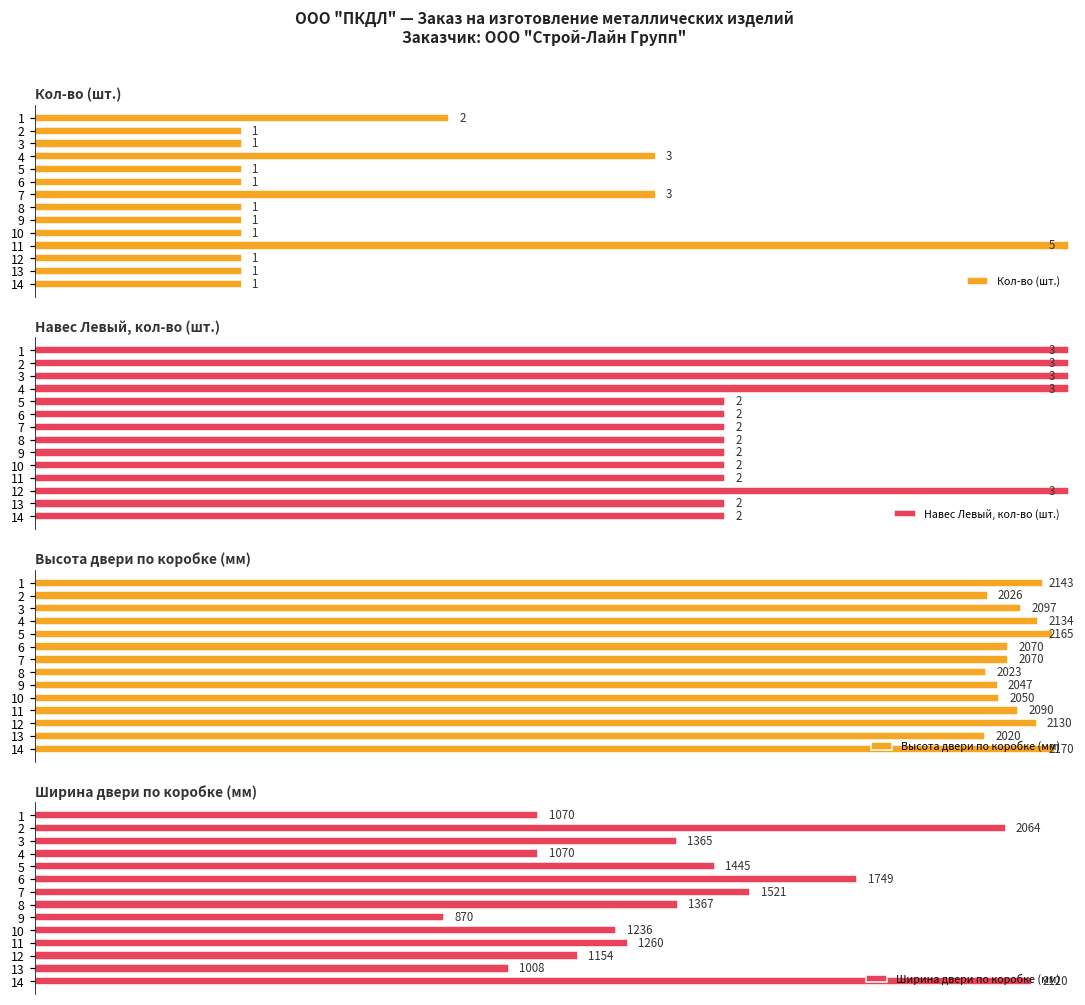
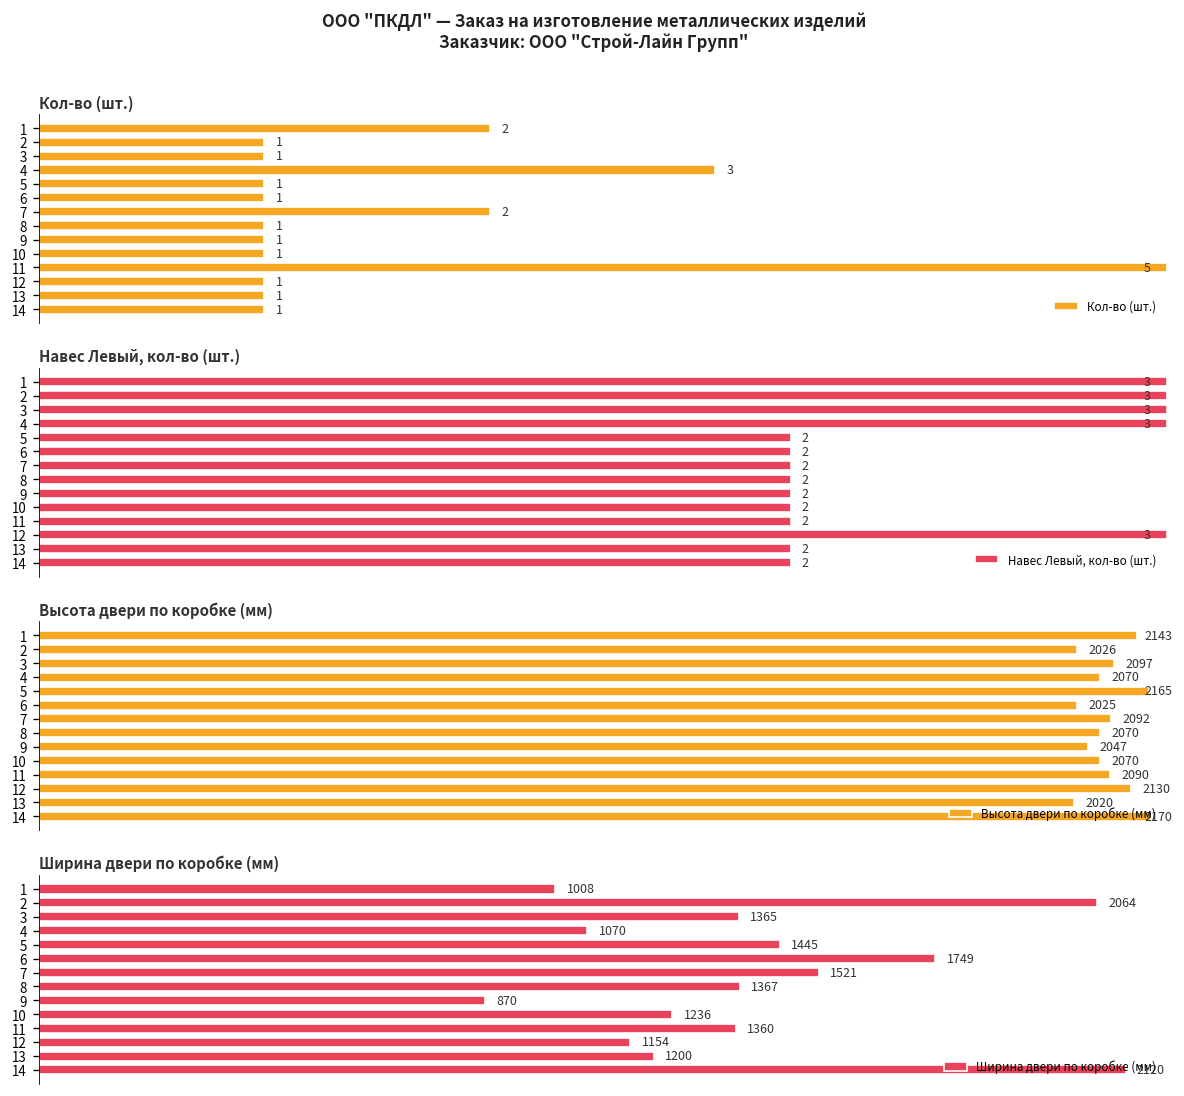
Кол-во (шт.), 7: 3 -> 2
Высота двери по коробке (мм), 4: 2134 -> 2070
Высота двери по коробке (мм), 6: 2070 -> 2025
Высота двери по коробке (мм), 7: 2070 -> 2092
Высота двери по коробке (мм), 8: 2023 -> 2070
Высота двери по коробке (мм), 10: 2050 -> 2070
Ширина двери по коробке (мм), 1: 1070 -> 1008
Ширина двери по коробке (мм), 11: 1260 -> 1360
Ширина двери по коробке (мм), 13: 1008 -> 1200
